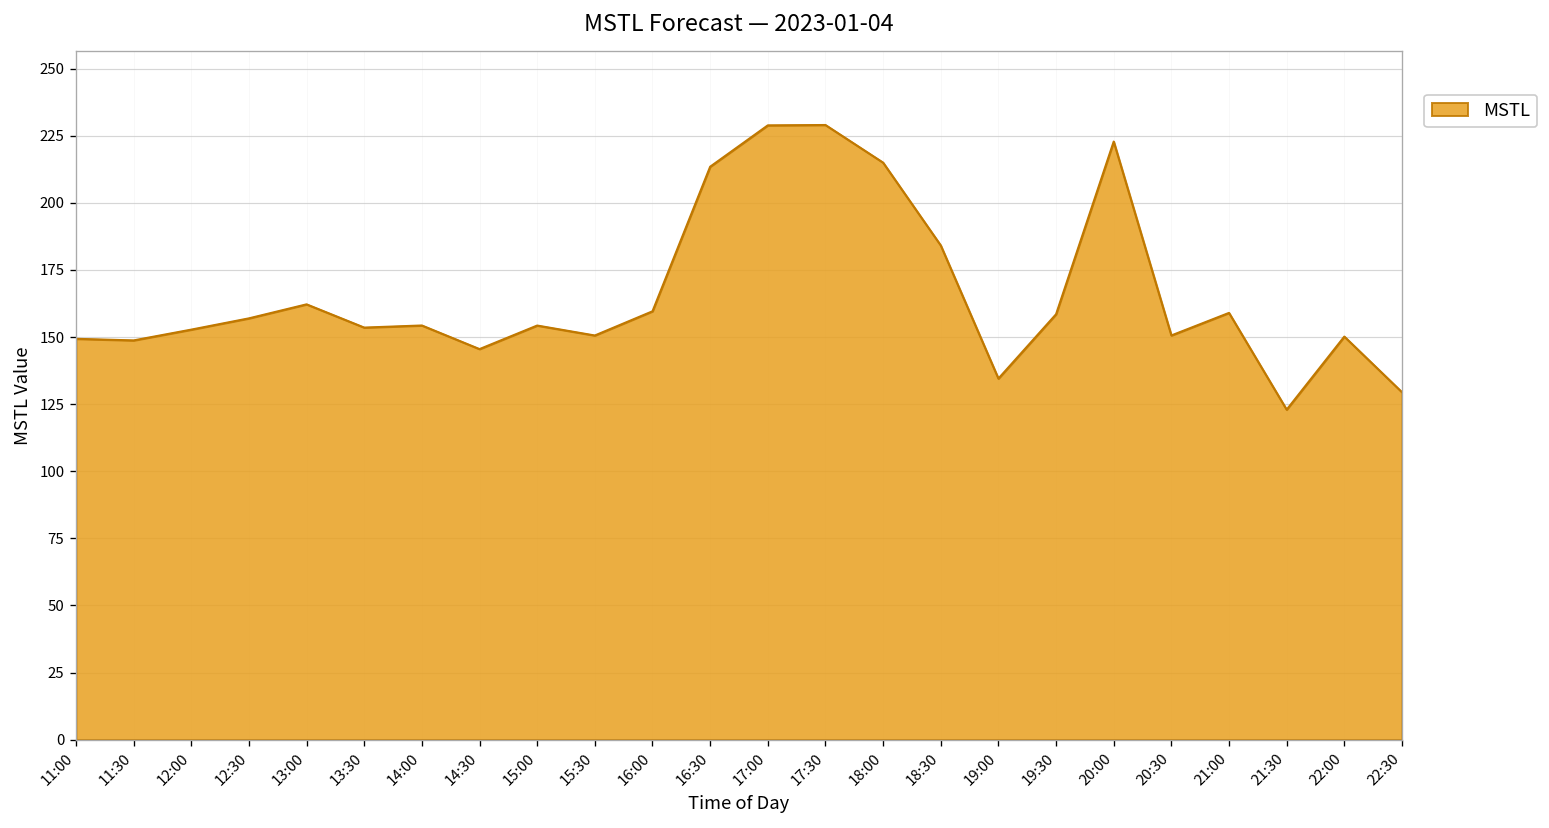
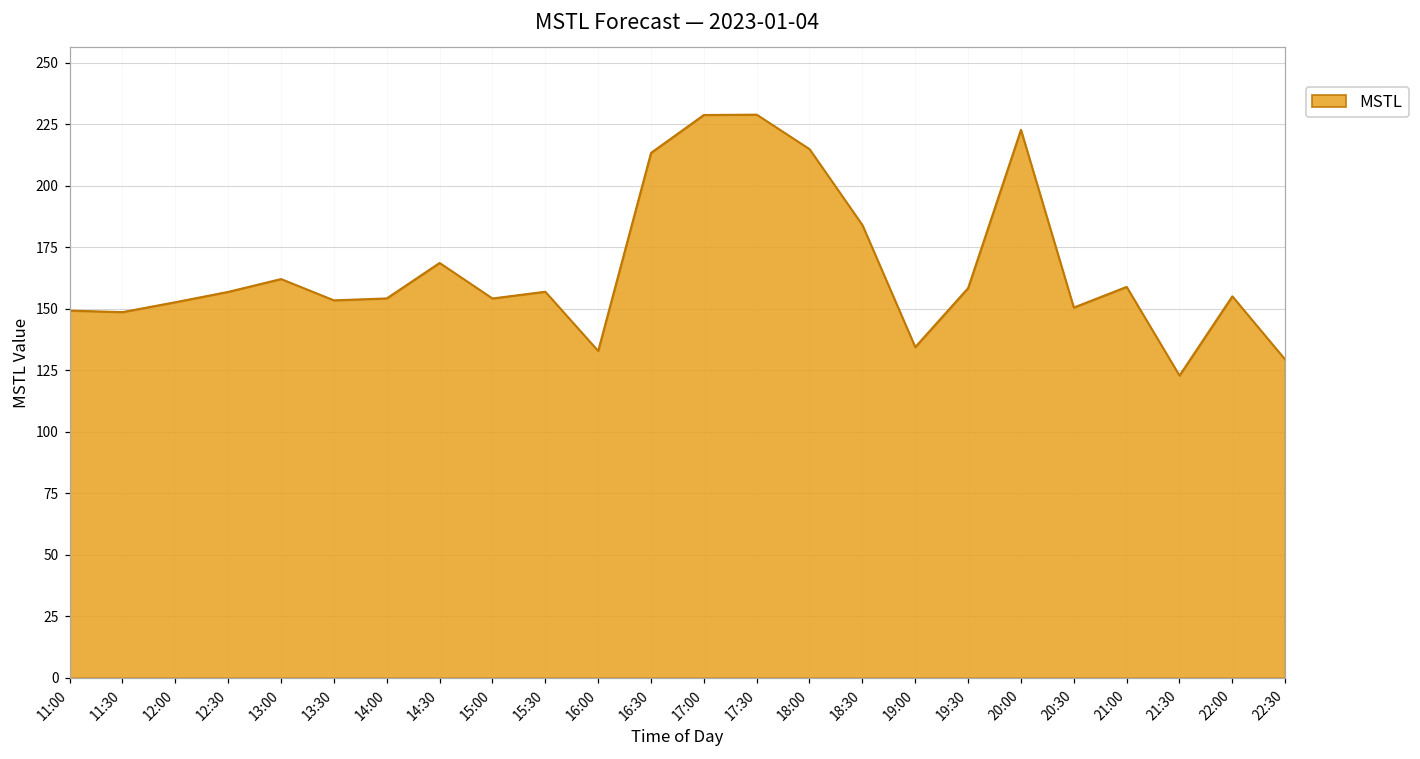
14:30: 146 -> 169
15:30: 151 -> 157
16:00: 160 -> 133
22:00: 150 -> 155
